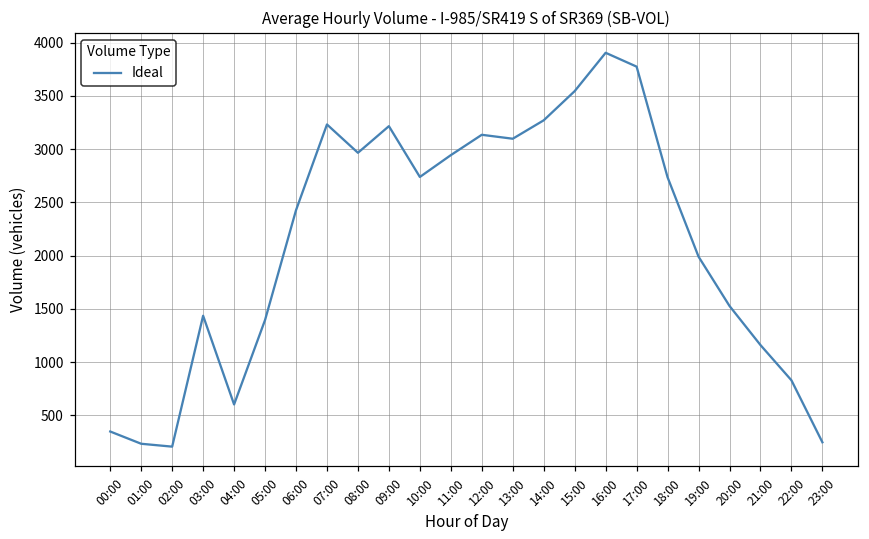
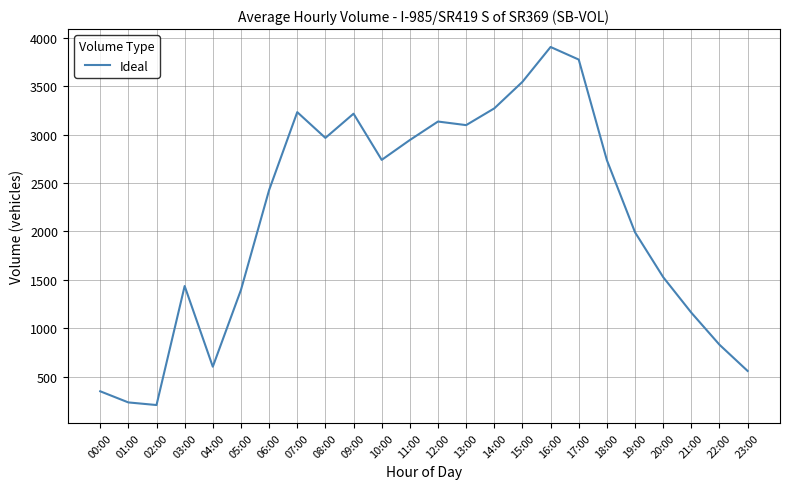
23:00: 200 -> 600
